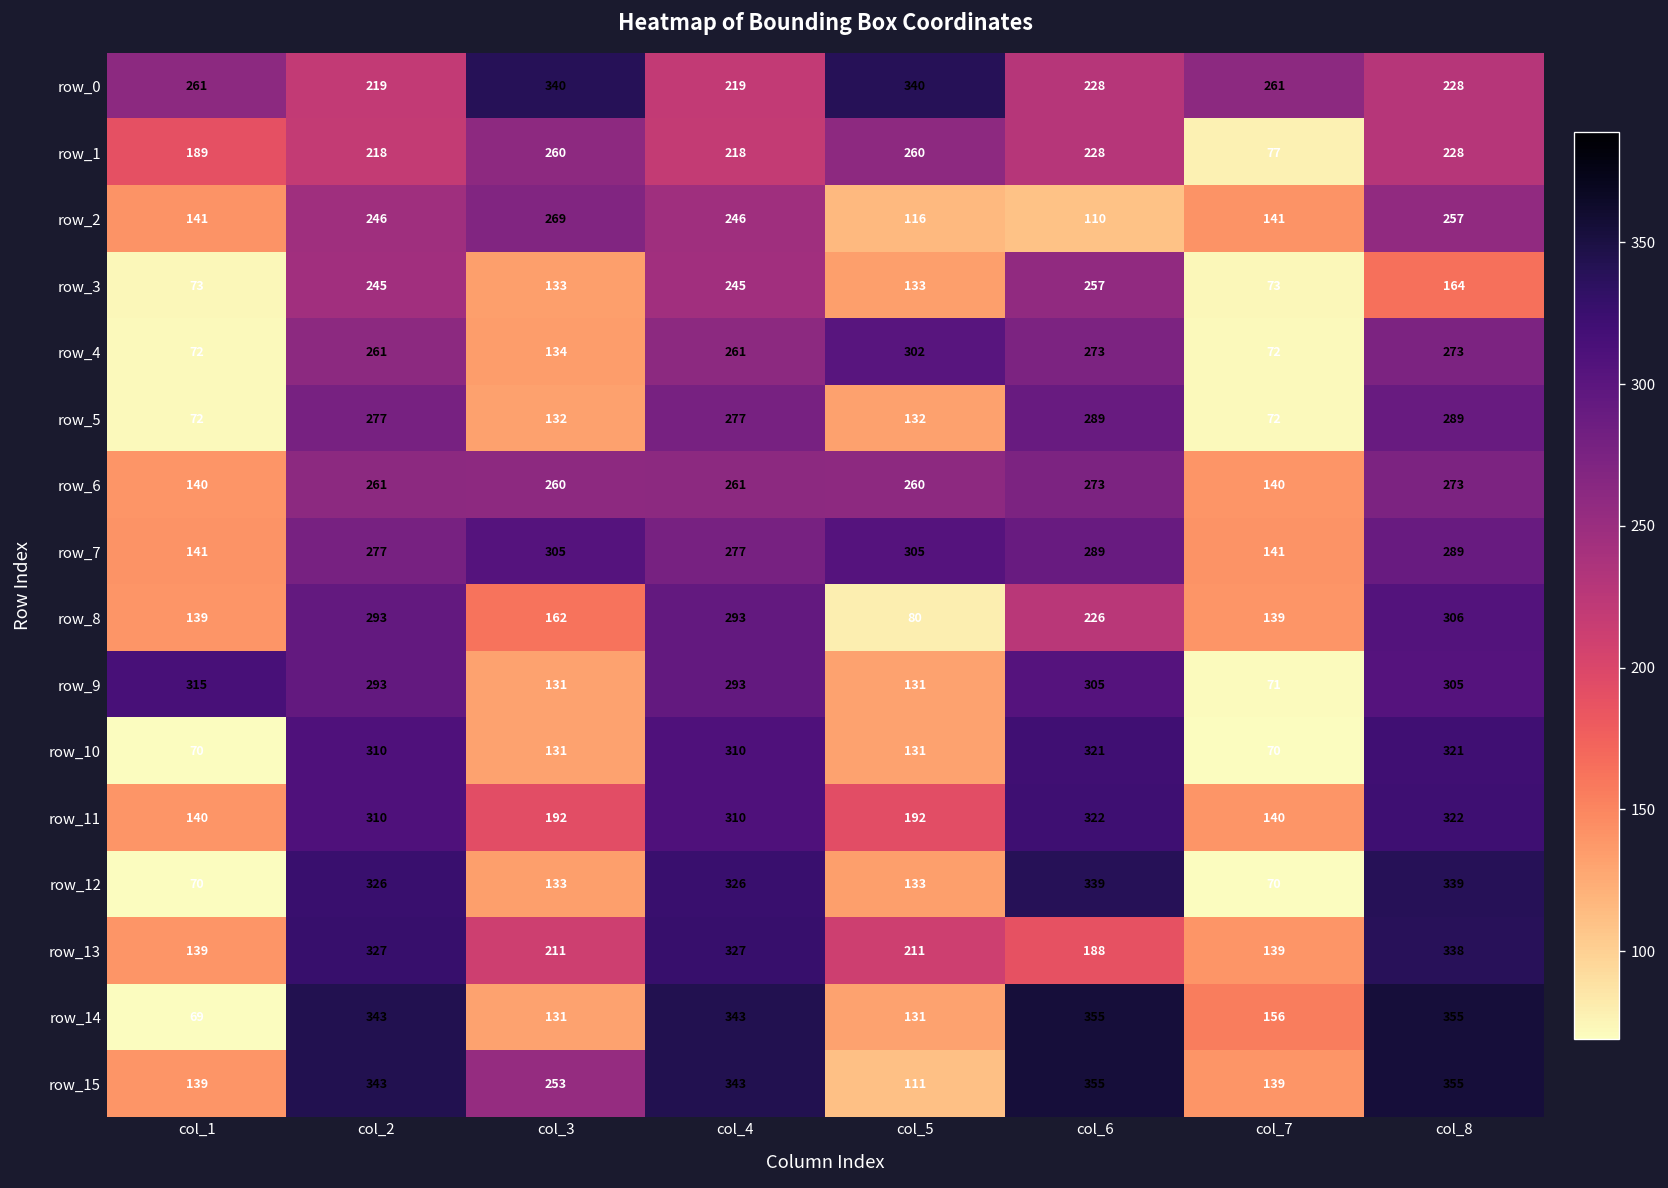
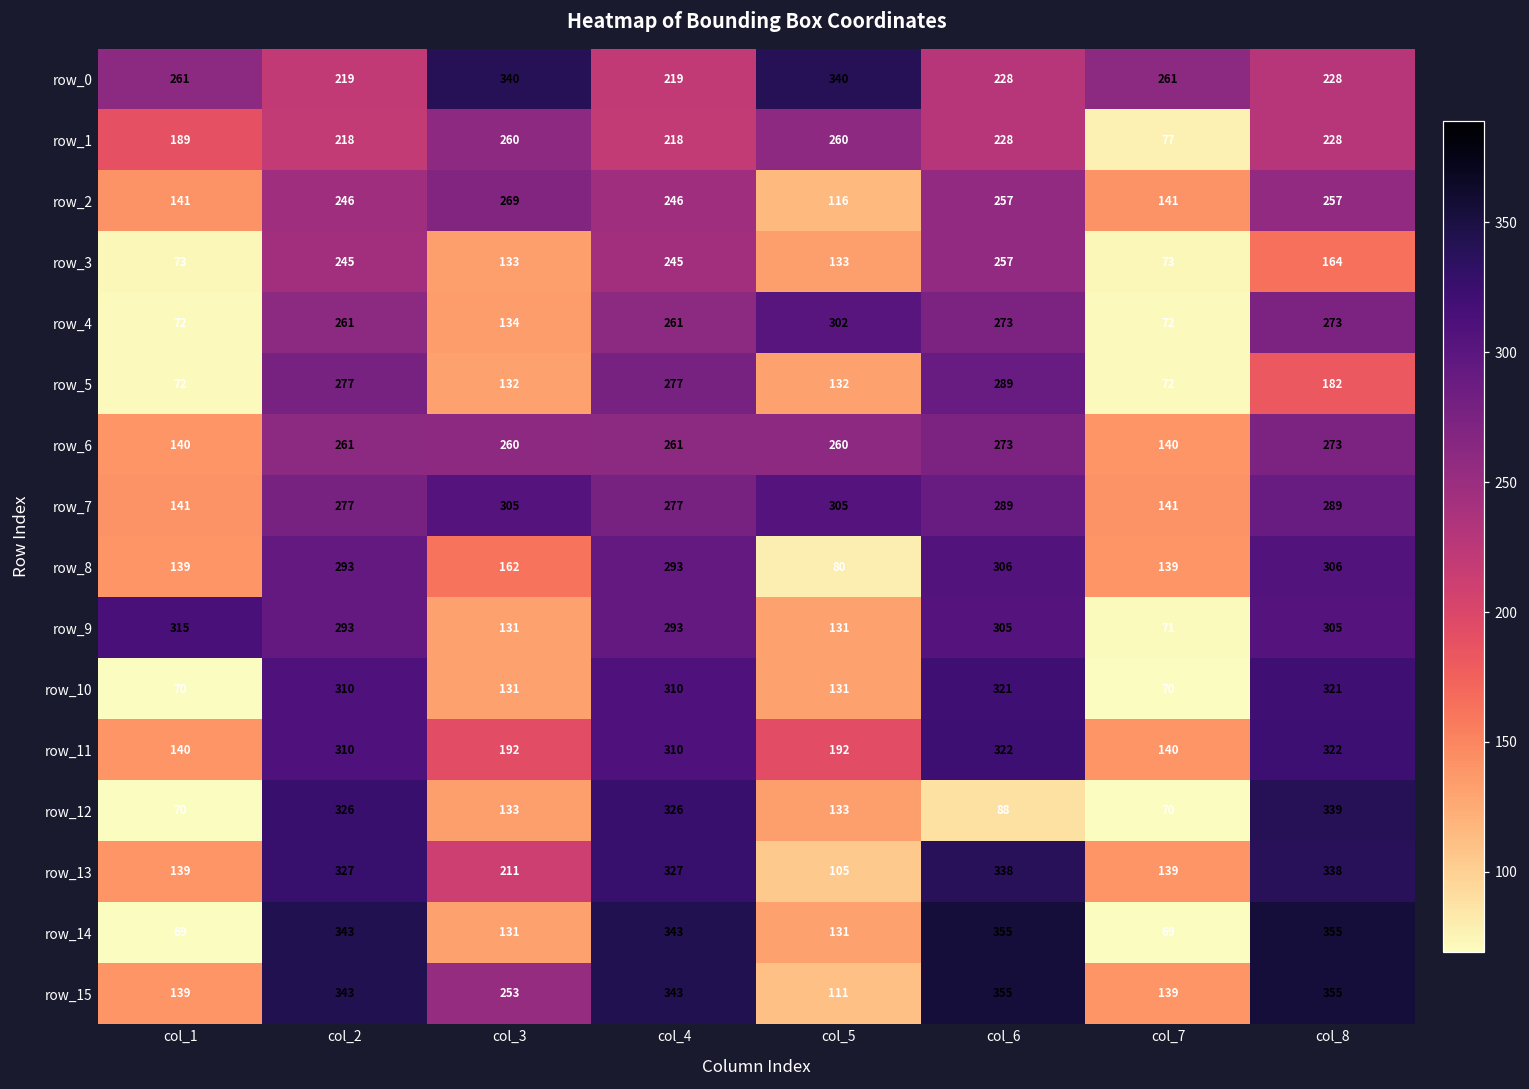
row_2, col_6: 110 -> 257
row_5, col_8: 289 -> 182
row_8, col_6: 226 -> 306
row_12, col_6: 339 -> 88
row_13, col_5: 211 -> 105
row_13, col_6: 188 -> 338
row_14, col_7: 156 -> 69
